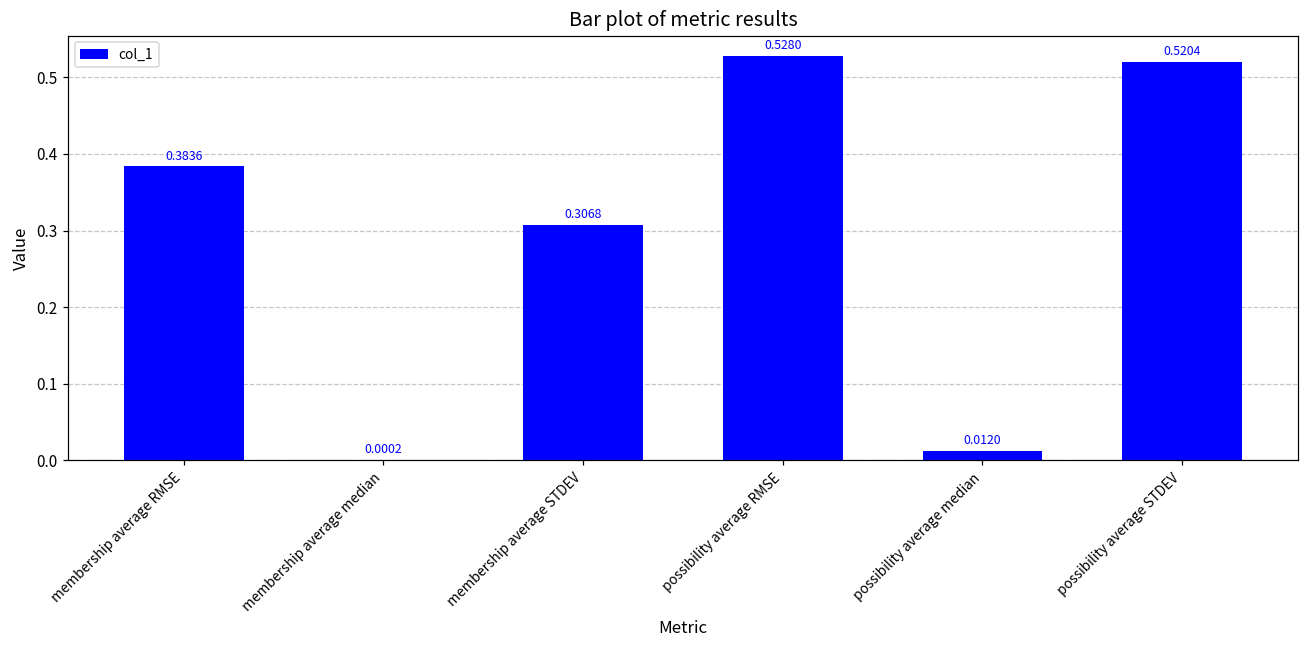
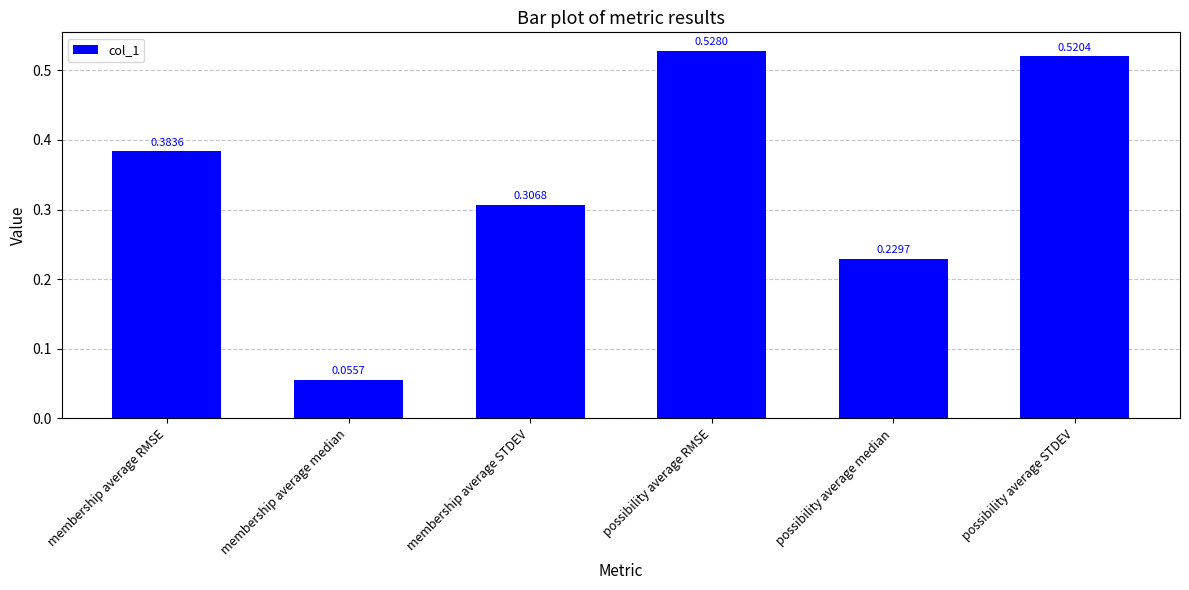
membership average median: 0.0002 -> 0.0557
possibility average median: 0.0120 -> 0.2297
